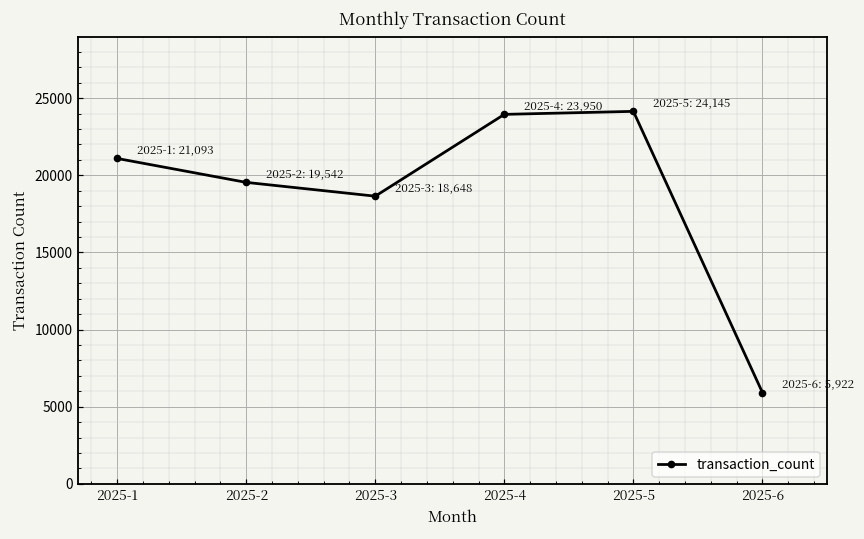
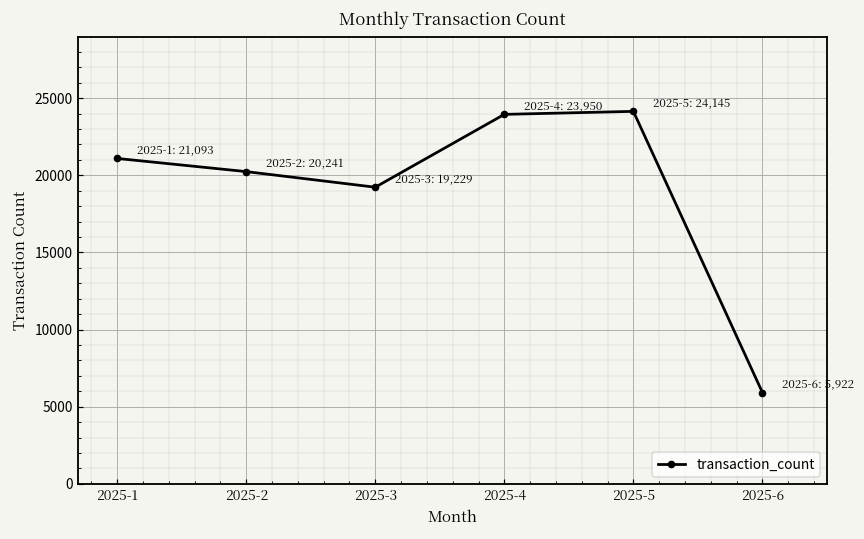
2025-2: 19,542 -> 20,241
2025-3: 18,648 -> 19,229
